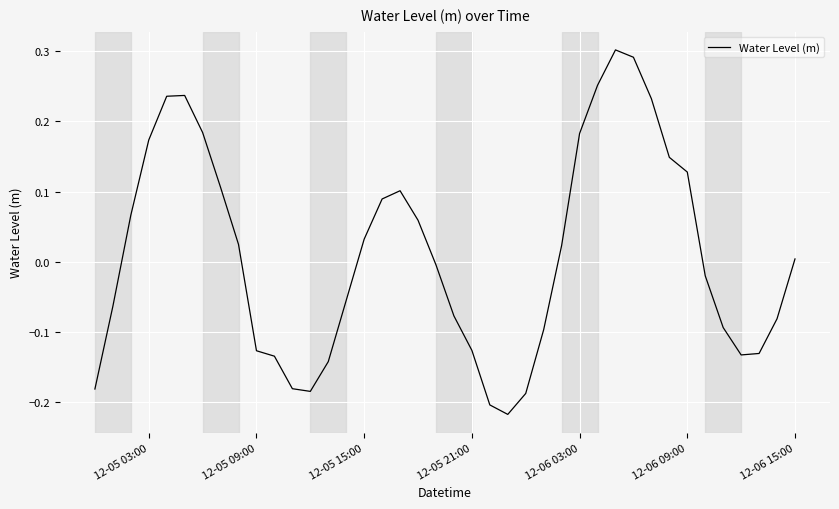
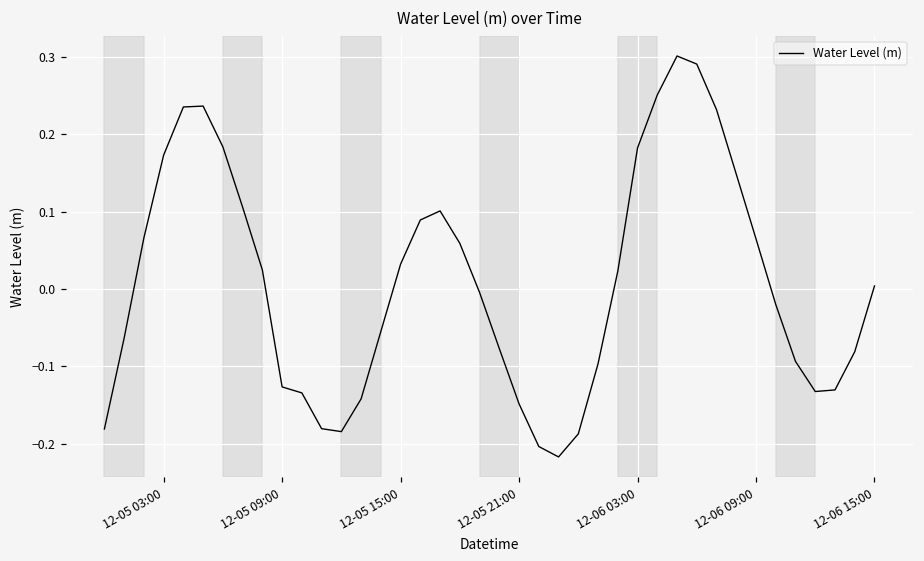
12-05 21:00: -0.13 -> -0.15
12-06 09:00: 0.13 -> 0.06
